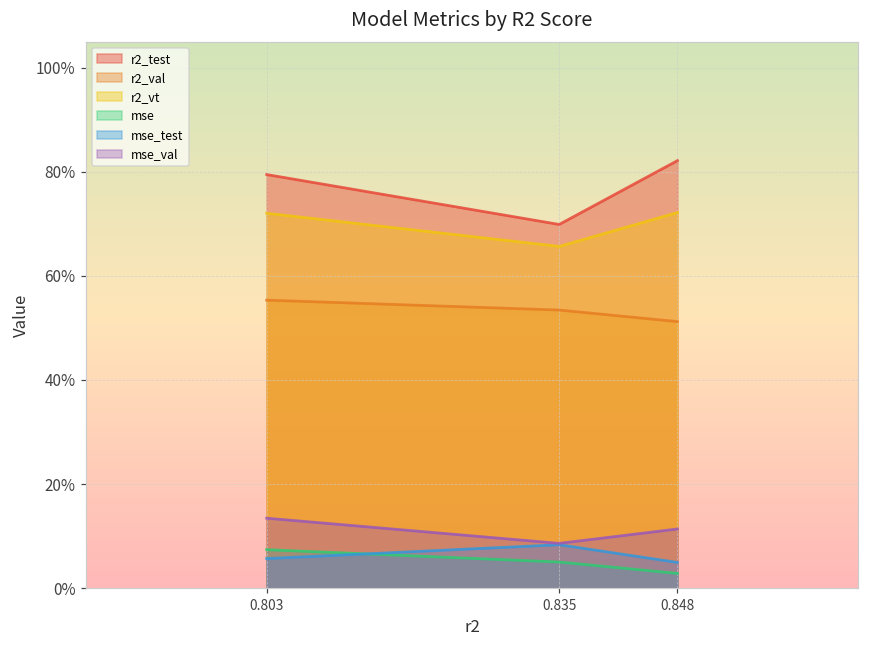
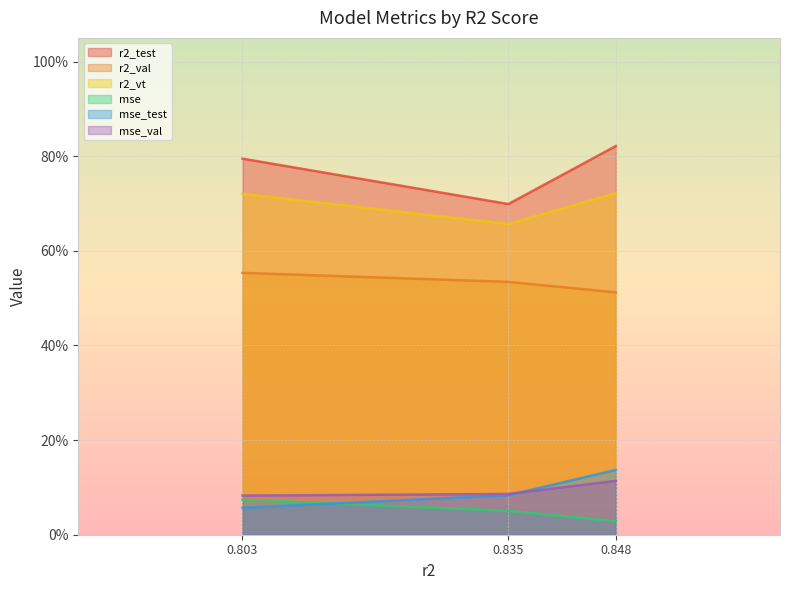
mse_val, 0.803: 13% -> 8%
mse_test, 0.848: 5% -> 14%
